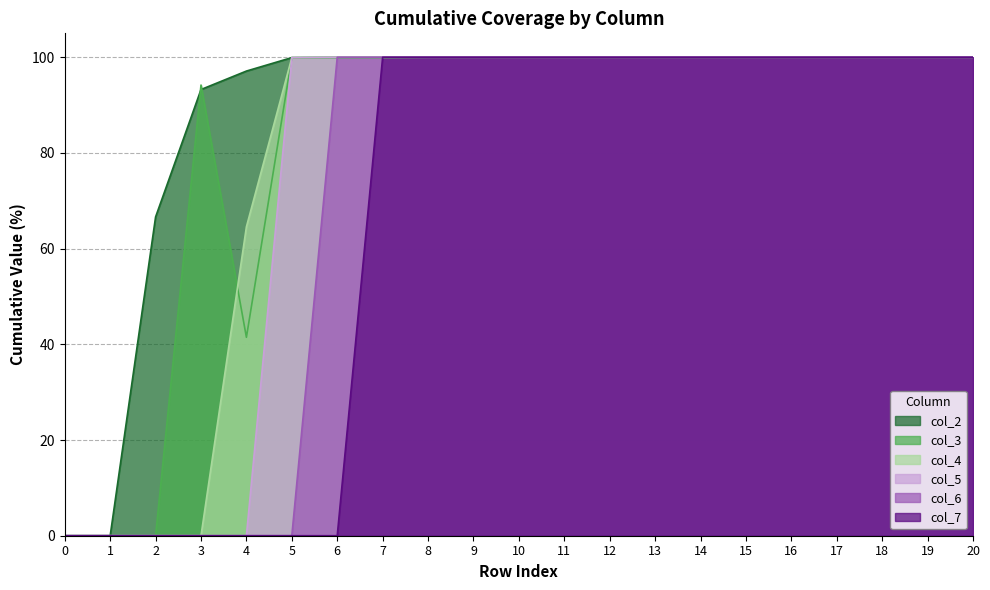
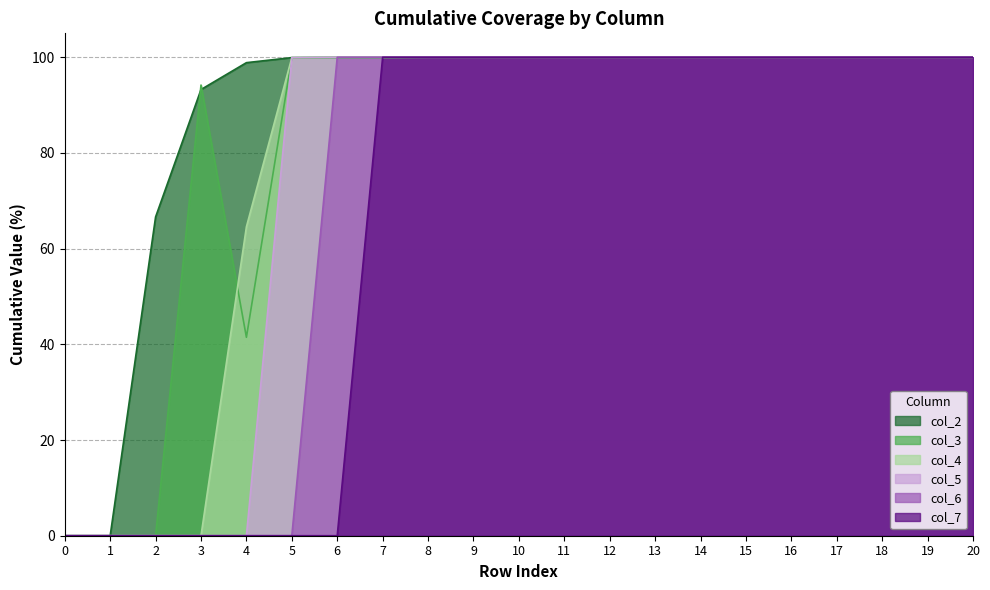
col_2, 4: 97 -> 99
